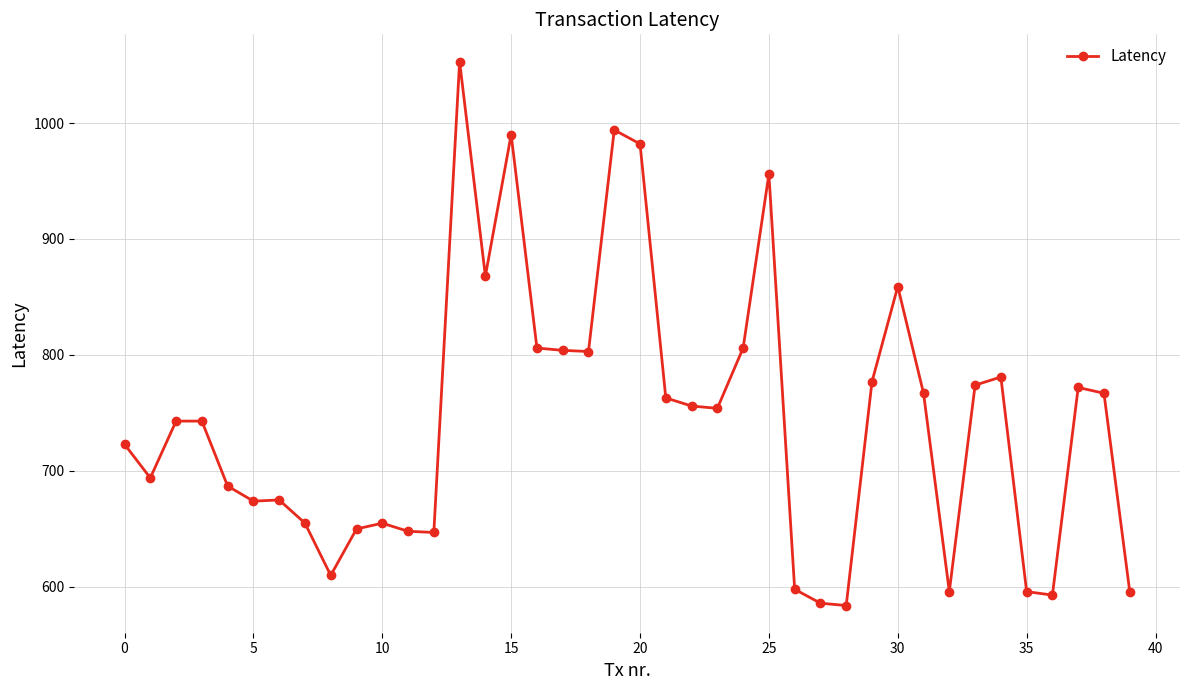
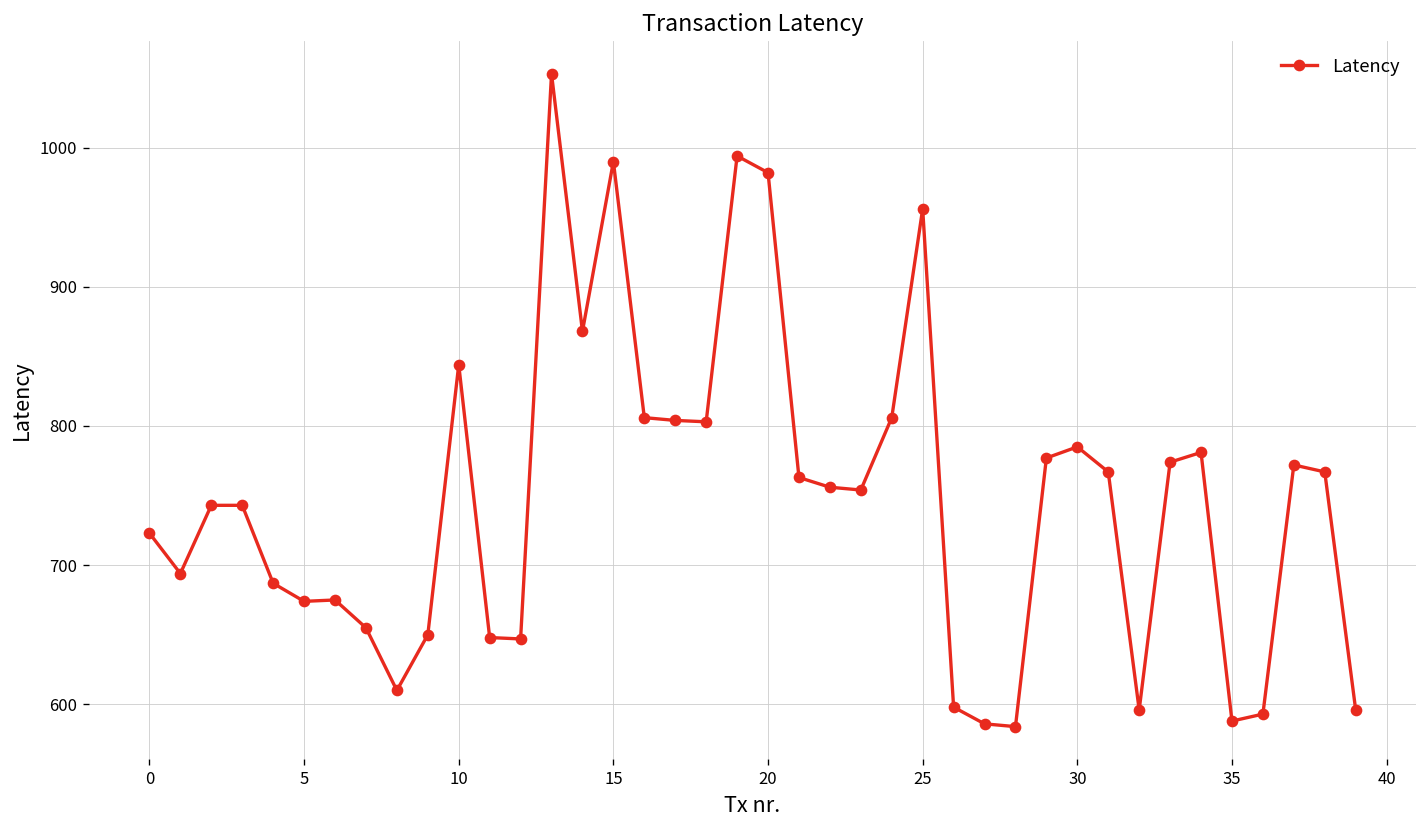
10: 655 -> 844
30: 859 -> 785
35: 596 -> 588
